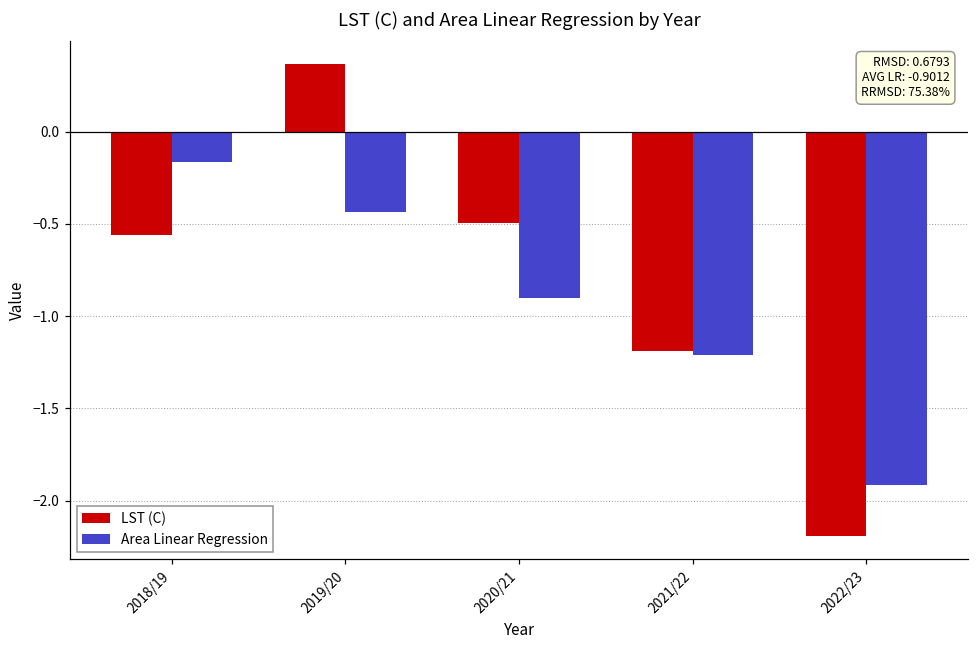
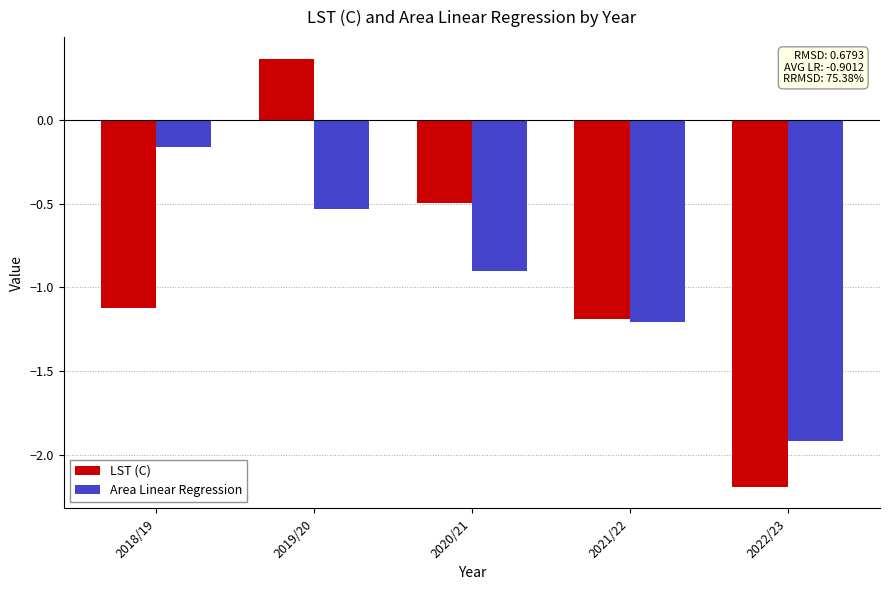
LST (C), 2018/19: -0.56 -> -1.12
Area Linear Regression, 2019/20: -0.43 -> -0.53
